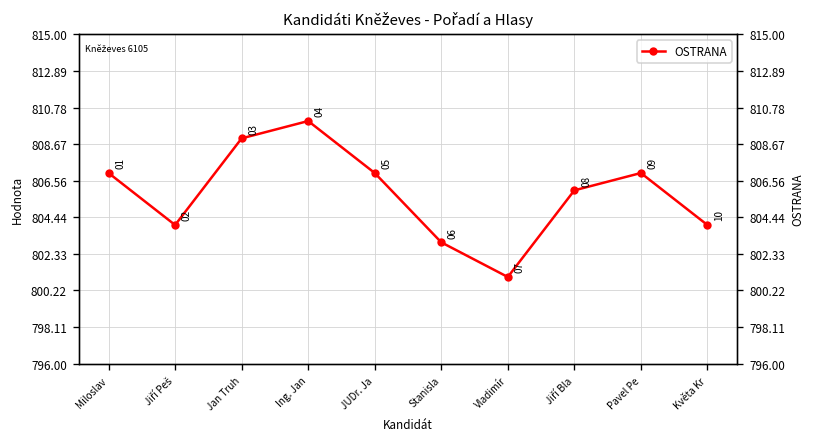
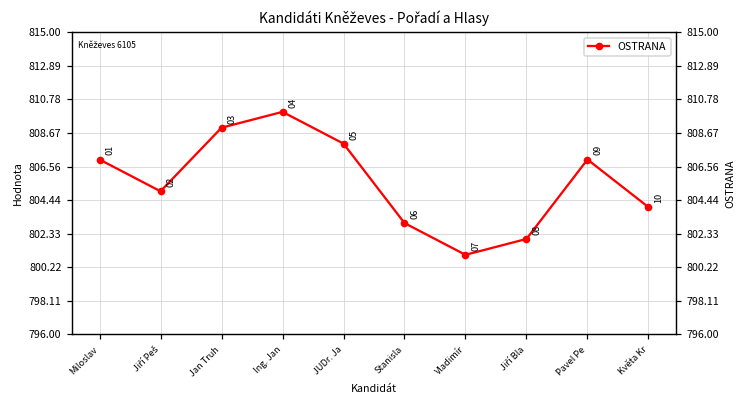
Jiří Peš: 804 -> 805
JUDr. Ja: 807 -> 808
Jiří Bla: 806 -> 802
